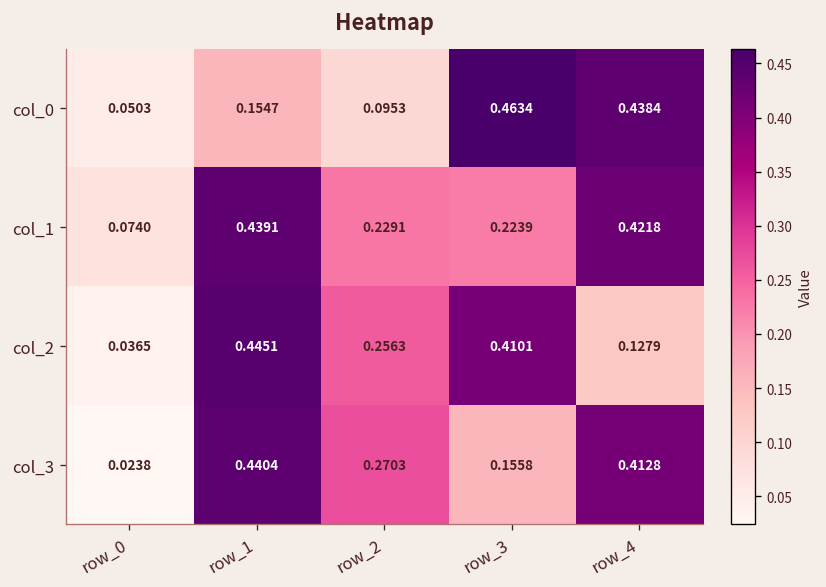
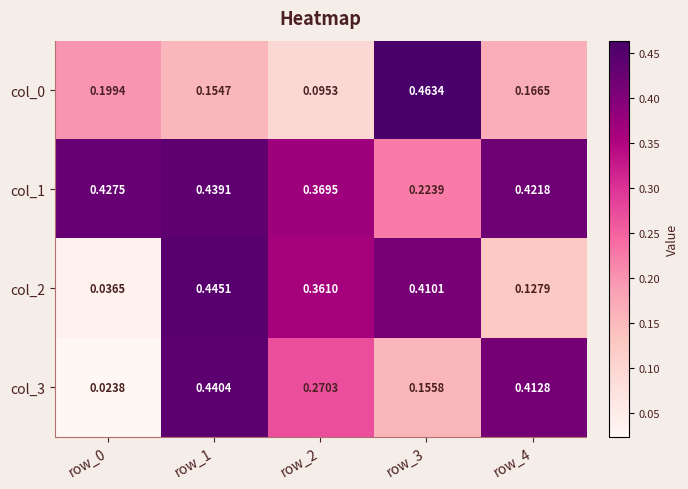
col_0, row_0: 0.0503 -> 0.1994
col_0, row_4: 0.4384 -> 0.1665
col_1, row_0: 0.0740 -> 0.4275
col_1, row_2: 0.2291 -> 0.3695
col_2, row_2: 0.2563 -> 0.3610
